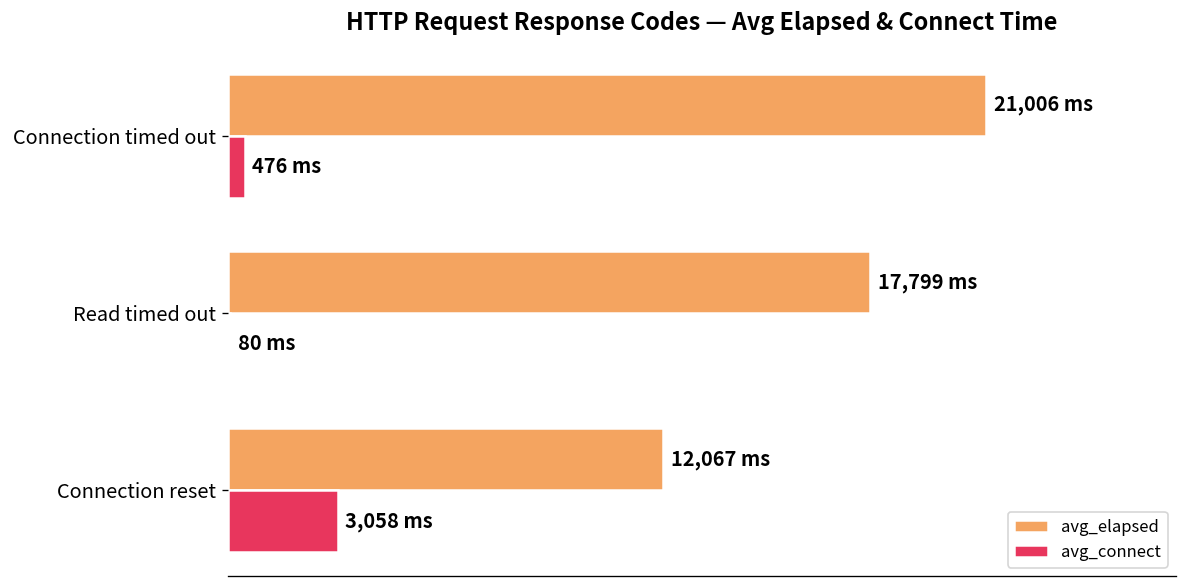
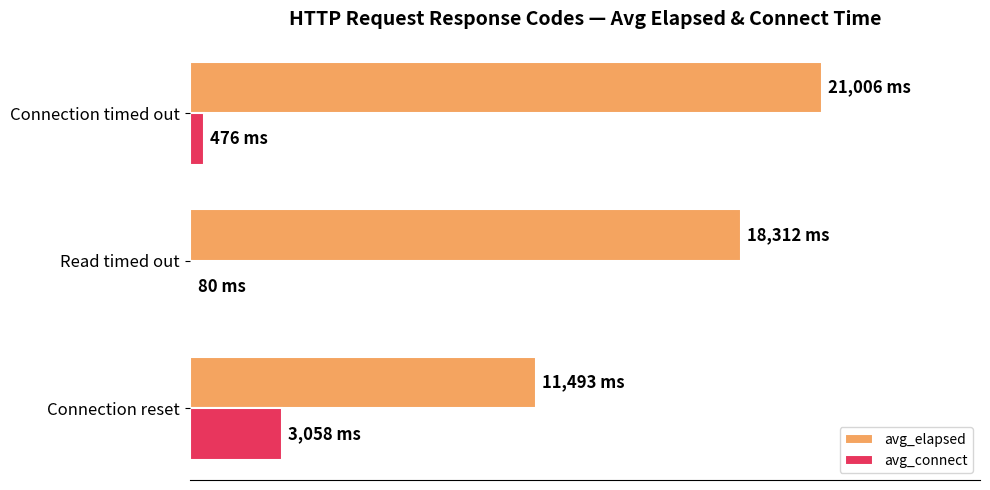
avg_elapsed, Read timed out: 17,799 -> 18,312
avg_elapsed, Connection reset: 12,067 -> 11,493
